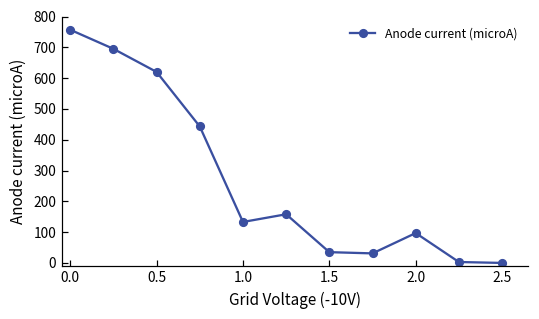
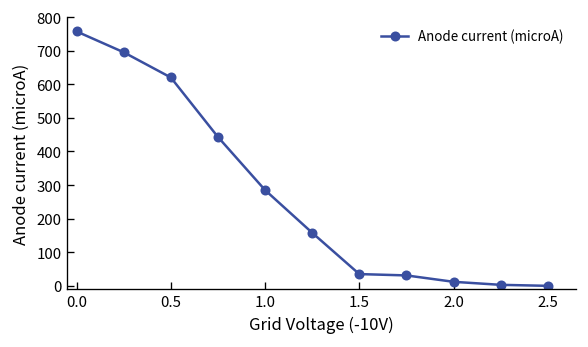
1.0: 130 -> 290
2.0: 100 -> 10
